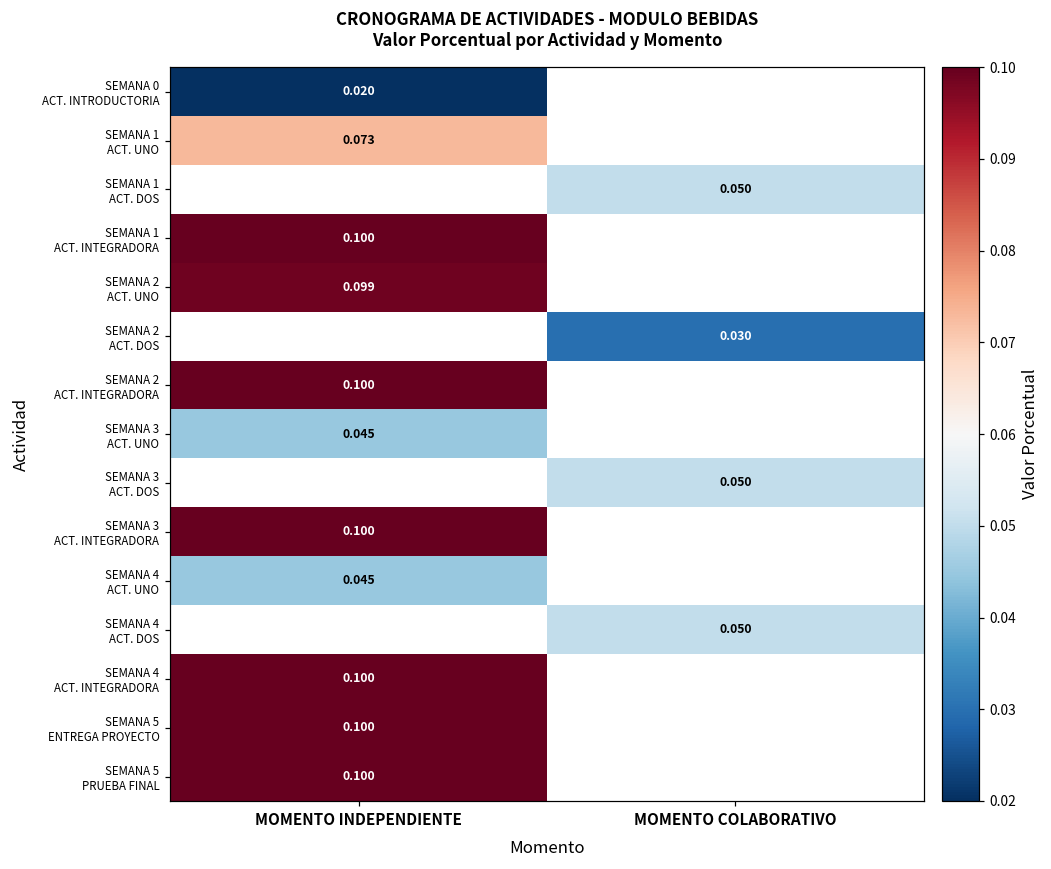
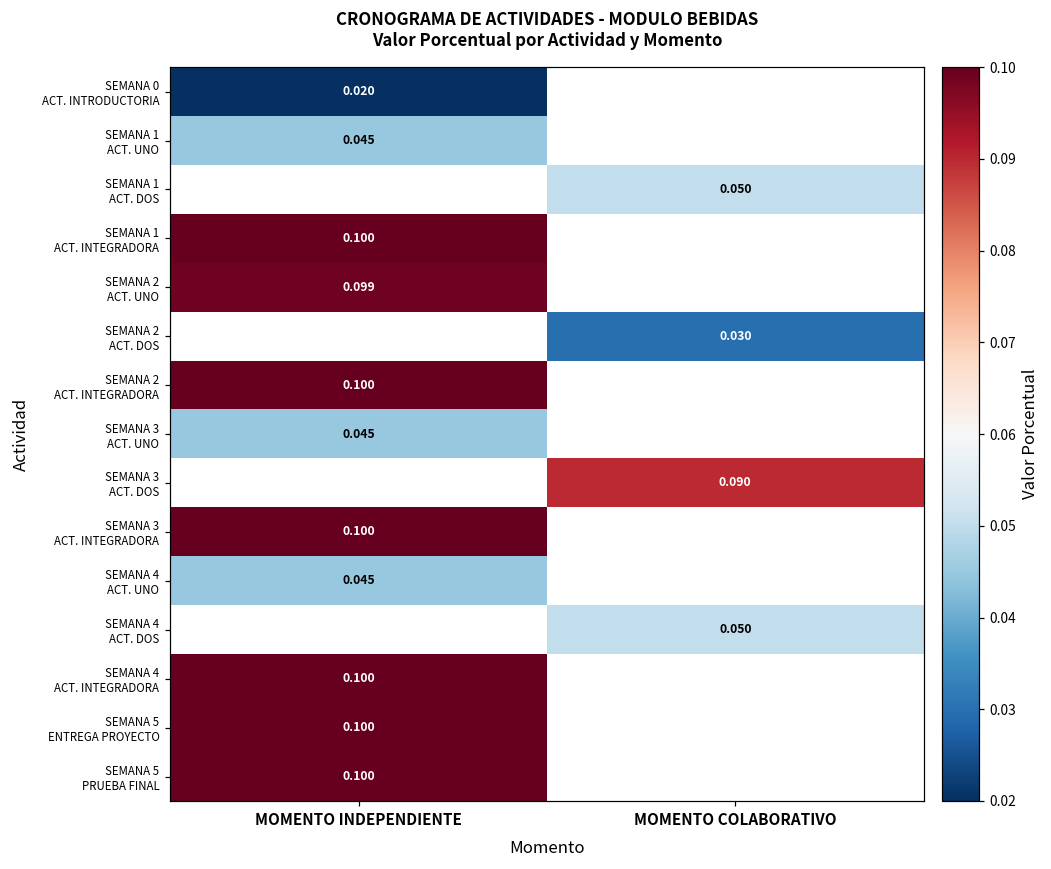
SEMANA 1 ACT. UNO, MOMENTO INDEPENDIENTE: 0.073 -> 0.045
SEMANA 3 ACT. DOS, MOMENTO COLABORATIVO: 0.050 -> 0.090
